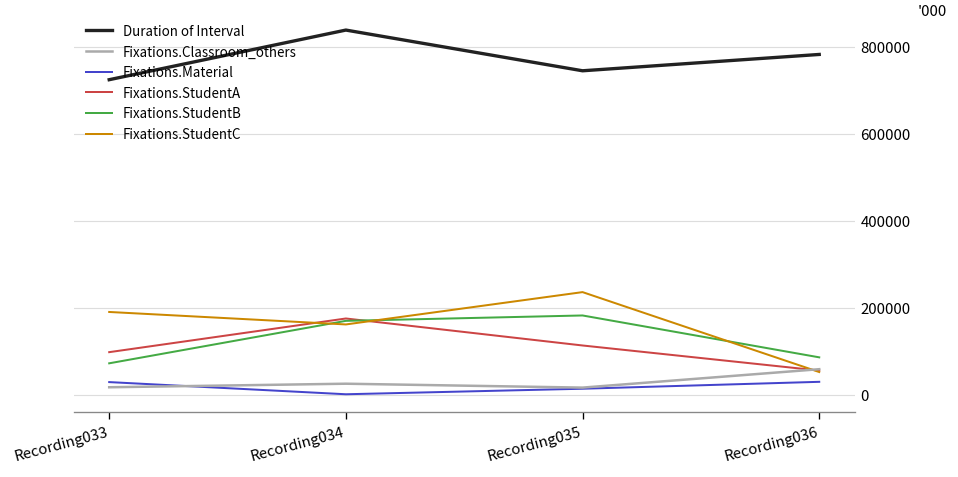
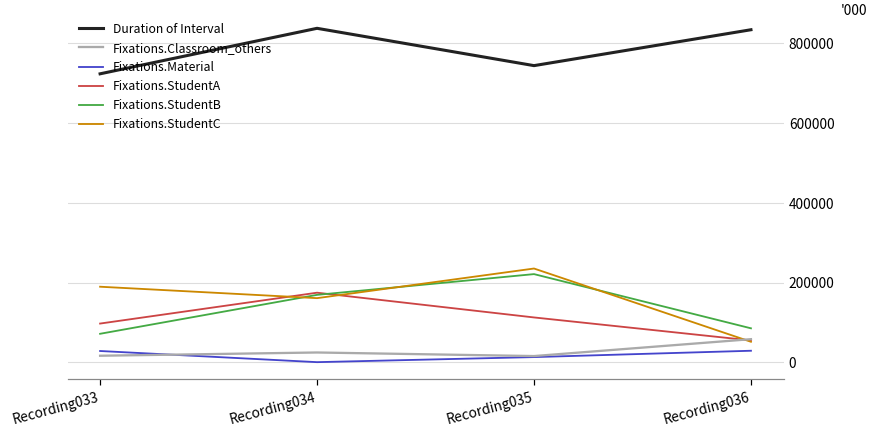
Fixations.StudentB, Recording035: 180000 -> 220000
Duration of Interval, Recording036: 780000 -> 830000
